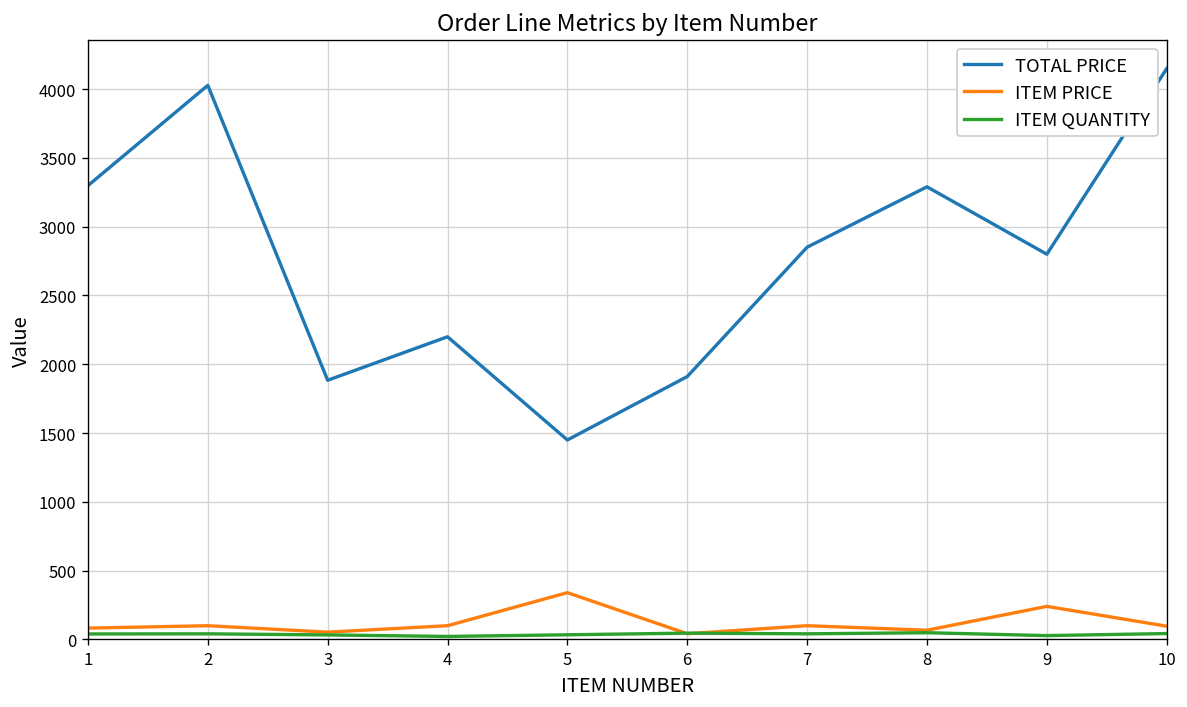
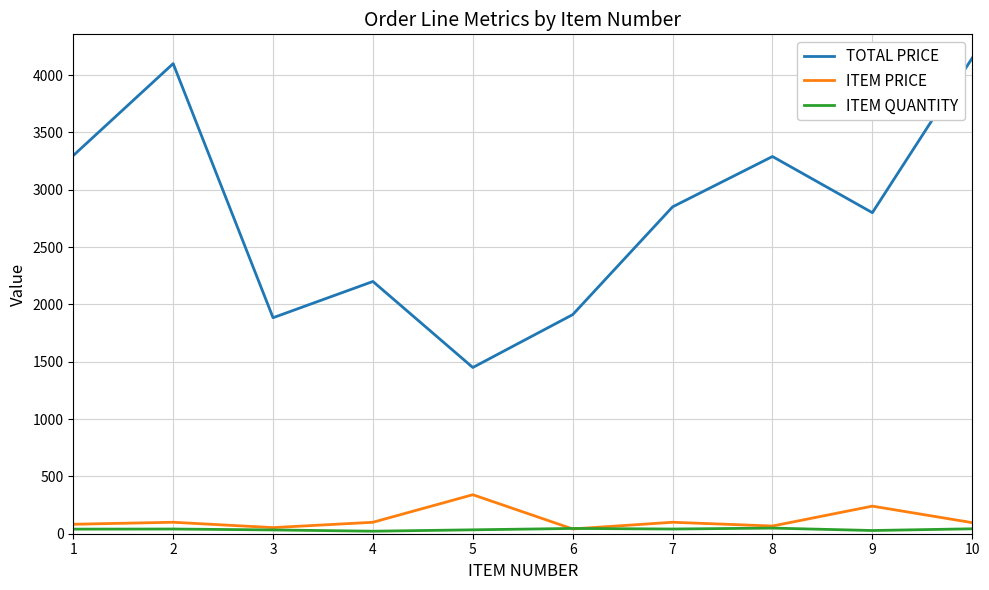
TOTAL PRICE, 2: 4030 -> 4100
